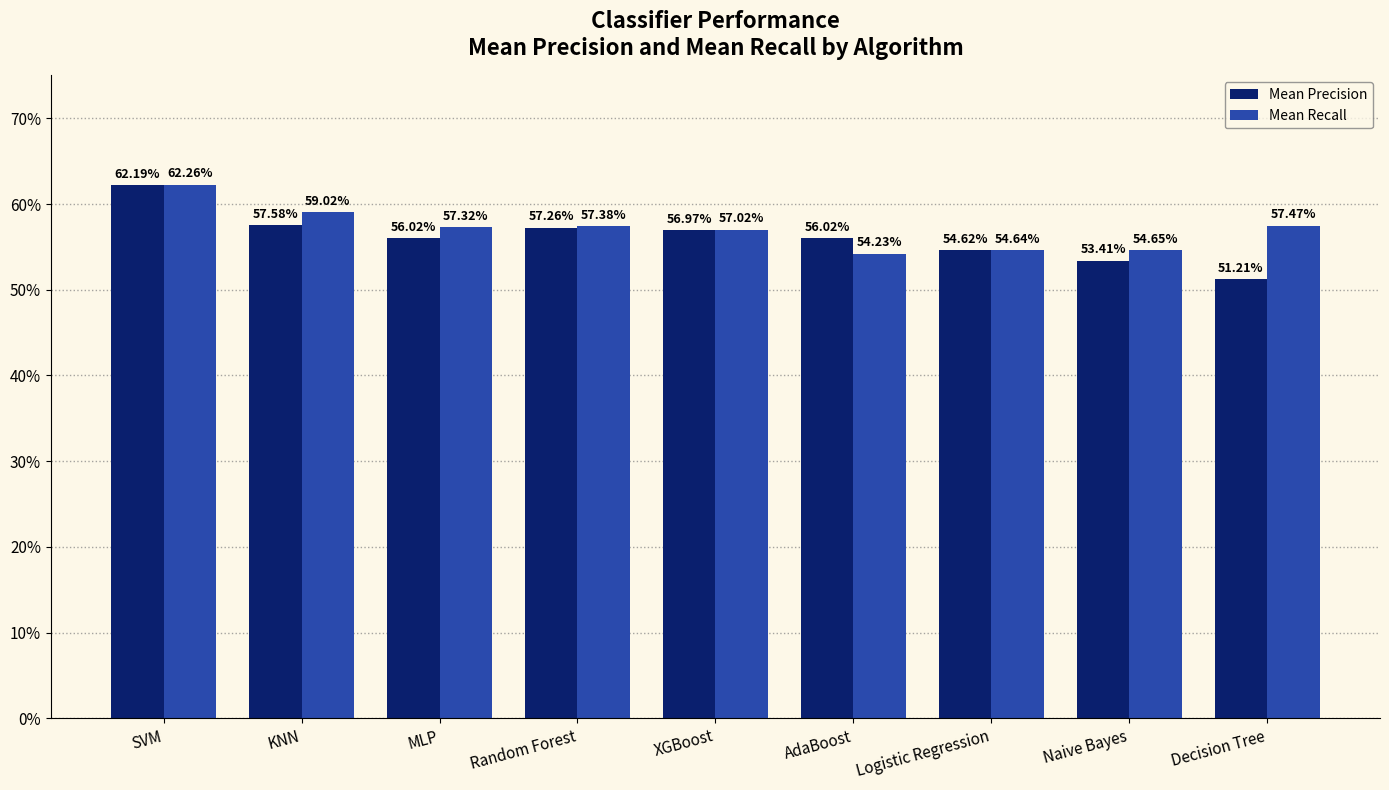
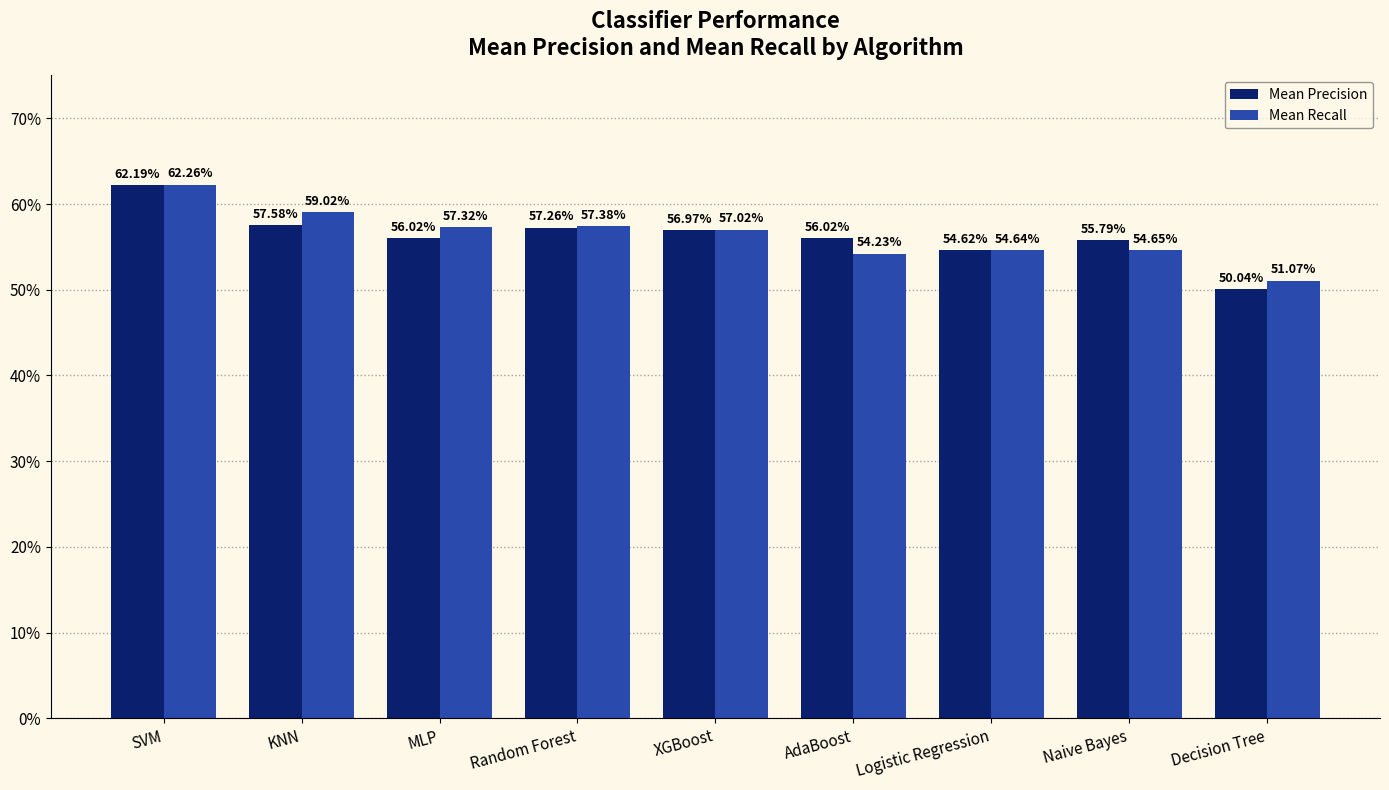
Mean Precision, Naive Bayes: 53.41% -> 55.79%
Mean Precision, Decision Tree: 51.21% -> 50.04%
Mean Recall, Decision Tree: 57.47% -> 51.07%
